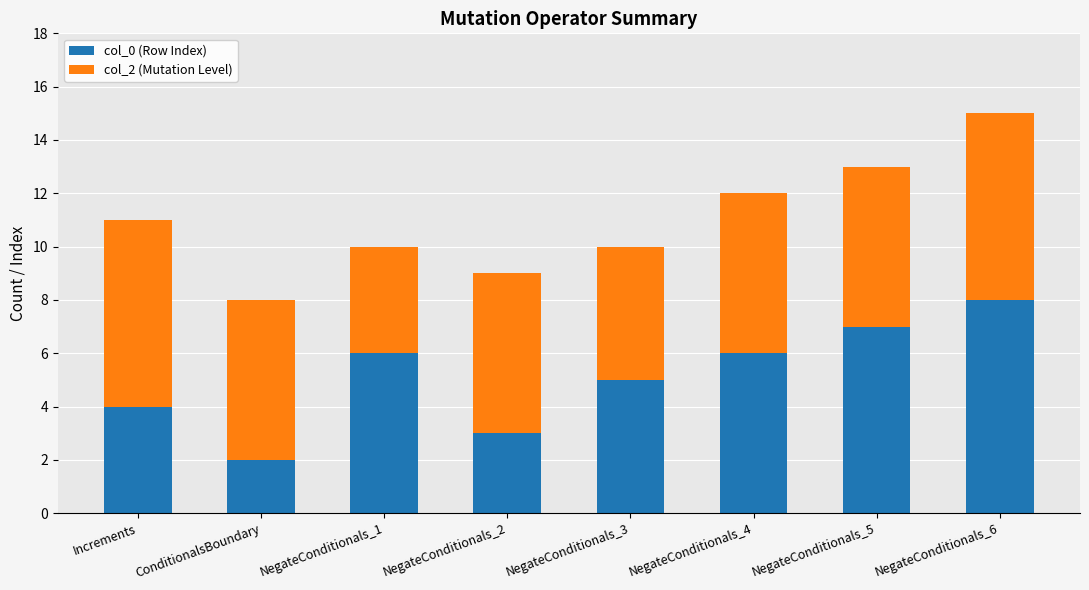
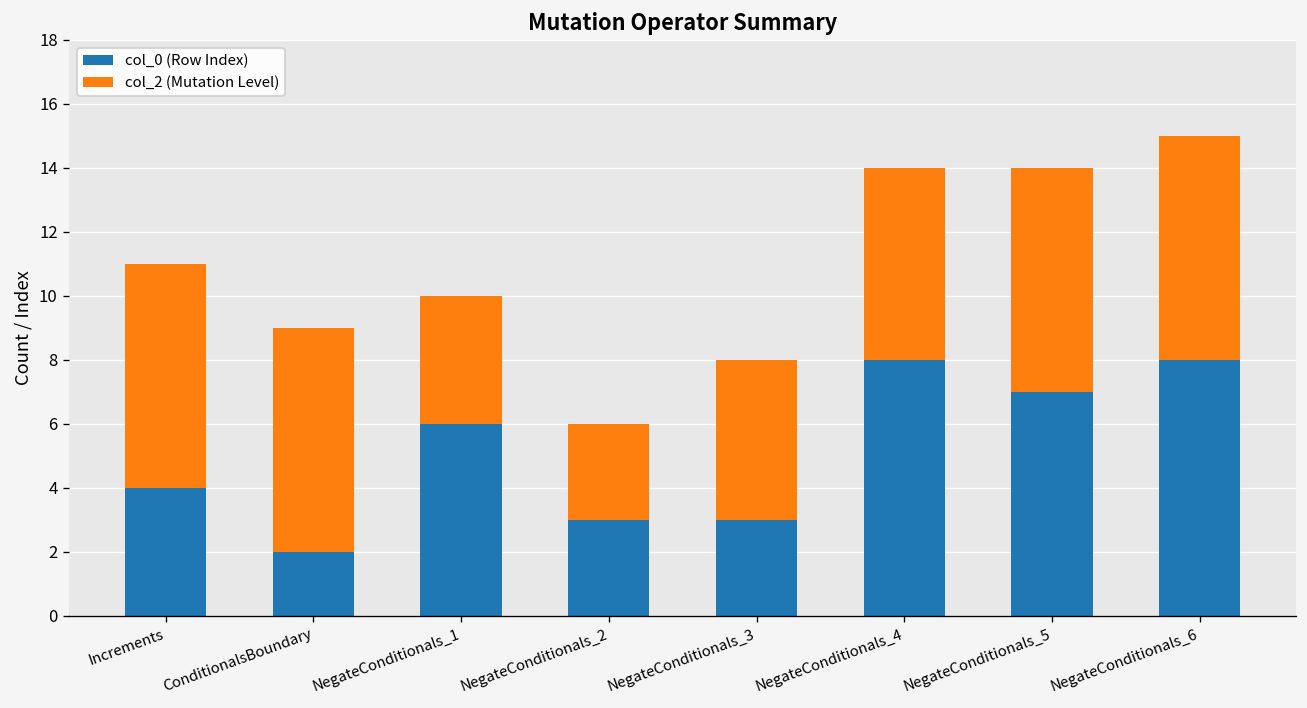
col_2 (Mutation Level), ConditionalsBoundary: 6 -> 7
col_2 (Mutation Level), NegateConditionals_2: 6 -> 3
col_0 (Row Index), NegateConditionals_3: 5 -> 3
col_0 (Row Index), NegateConditionals_4: 6 -> 8
col_2 (Mutation Level), NegateConditionals_5: 6 -> 7
